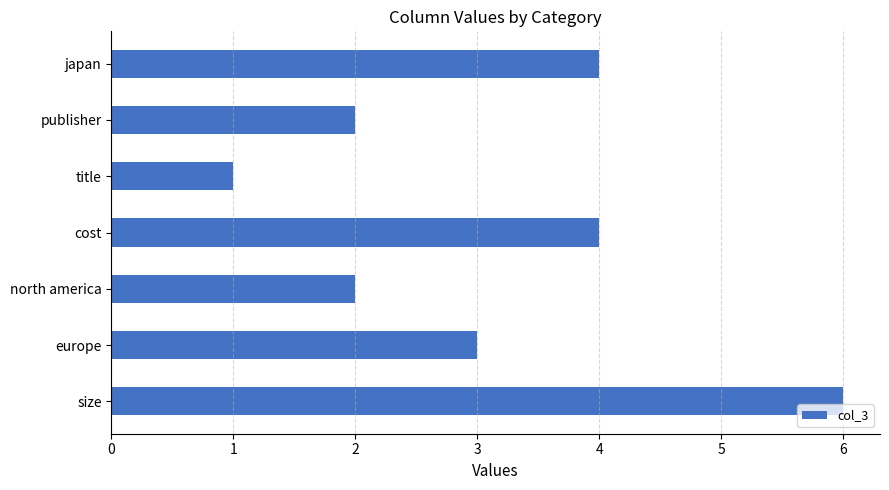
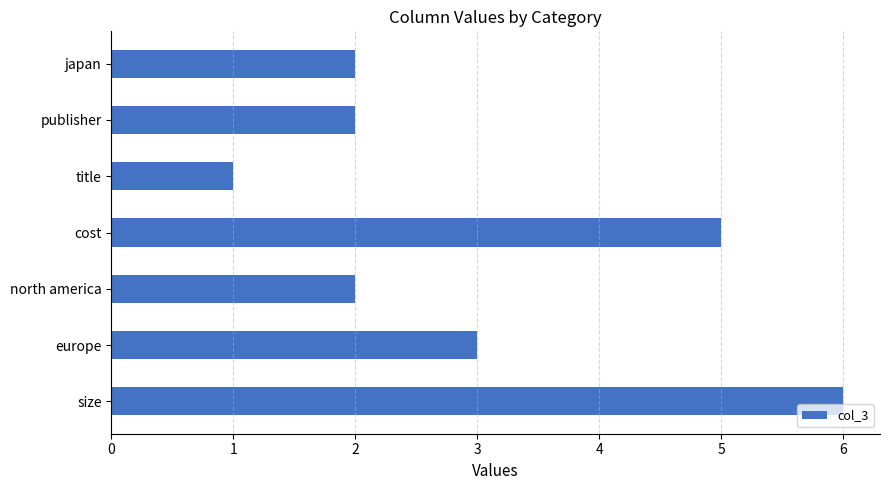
japan: 4 -> 2
cost: 4 -> 5
